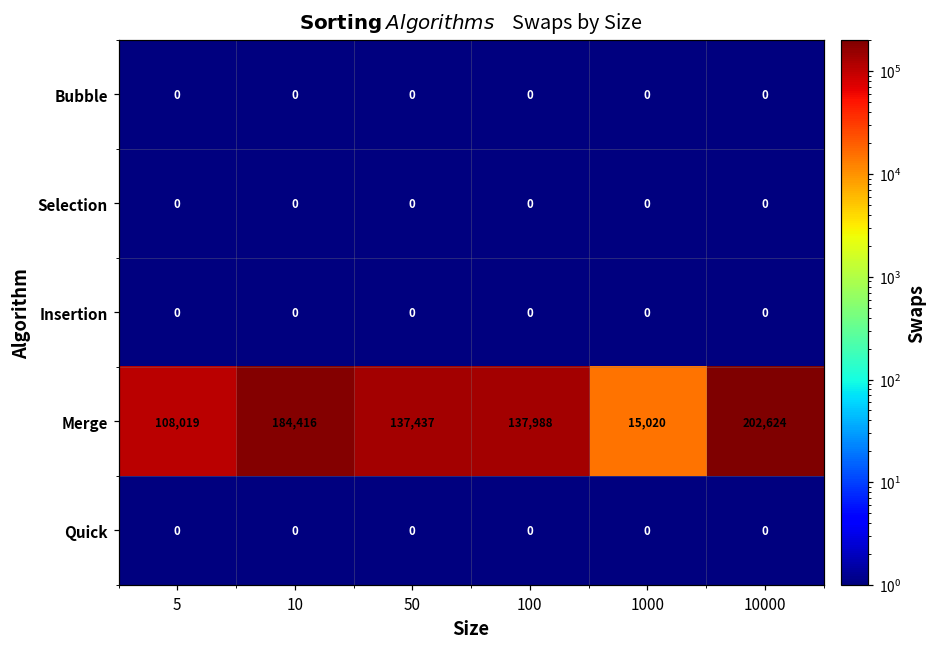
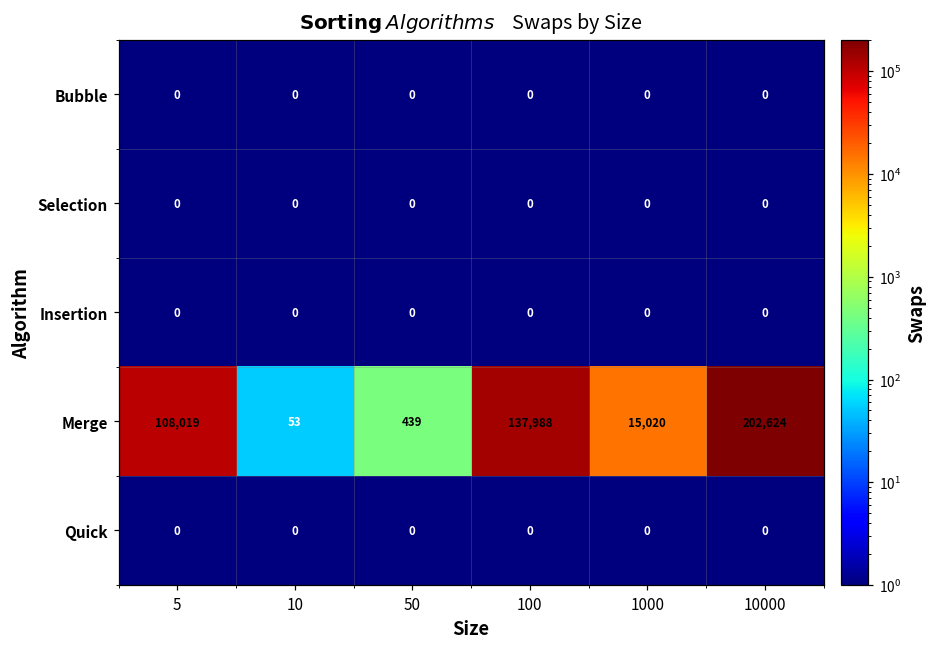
Merge, 10: 184,416 -> 53
Merge, 50: 137,437 -> 439
